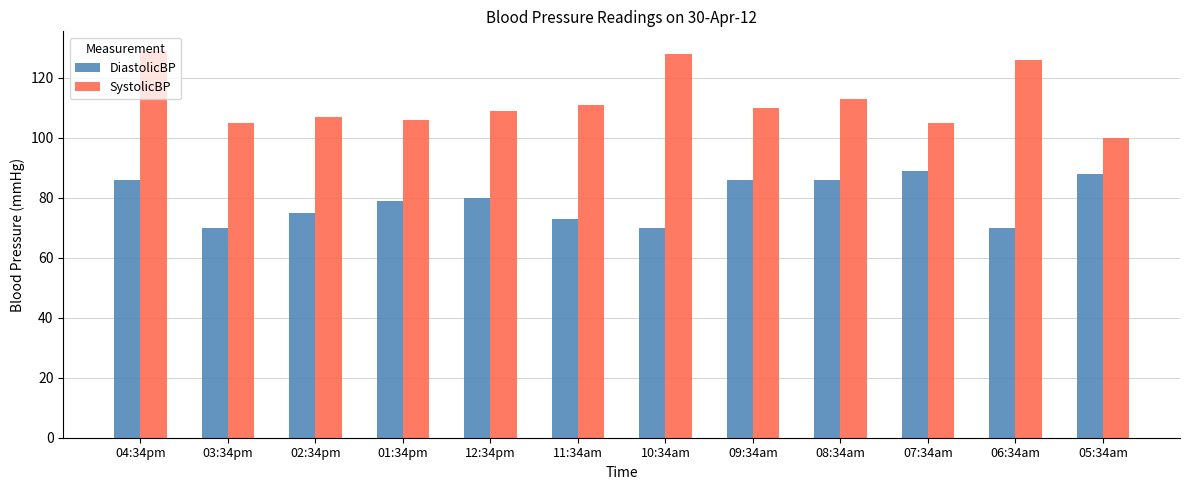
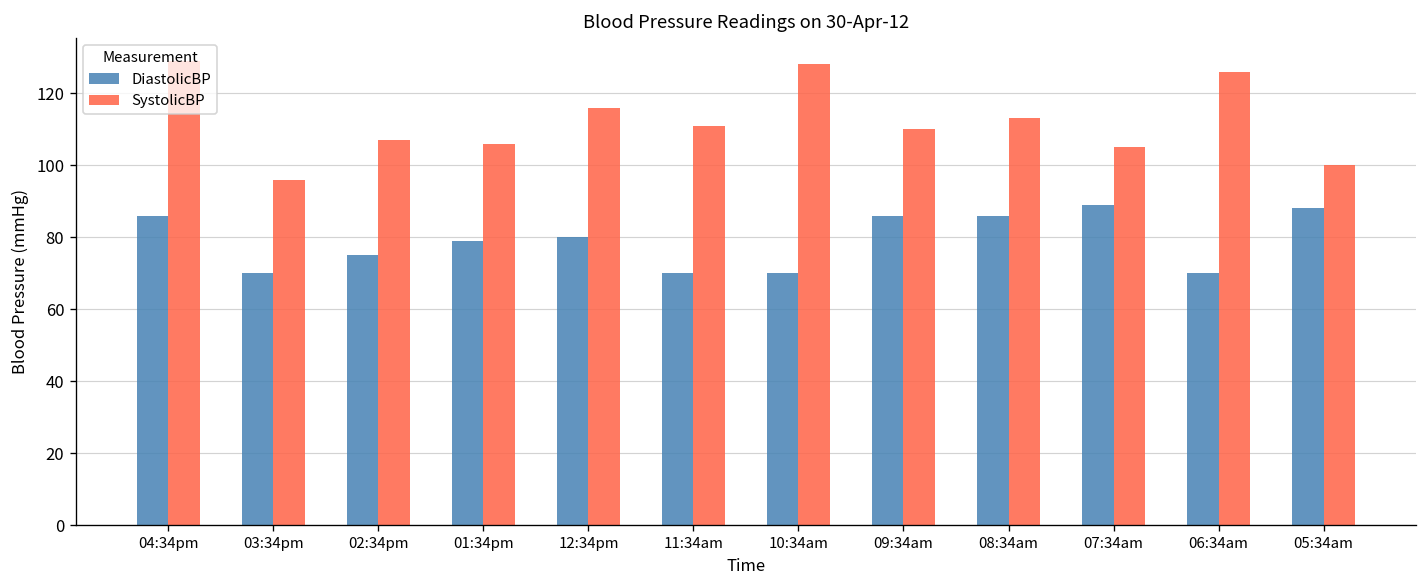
SystolicBP, 03:34pm: 105 -> 96
SystolicBP, 12:34pm: 109 -> 116
DiastolicBP, 11:34am: 73 -> 70
